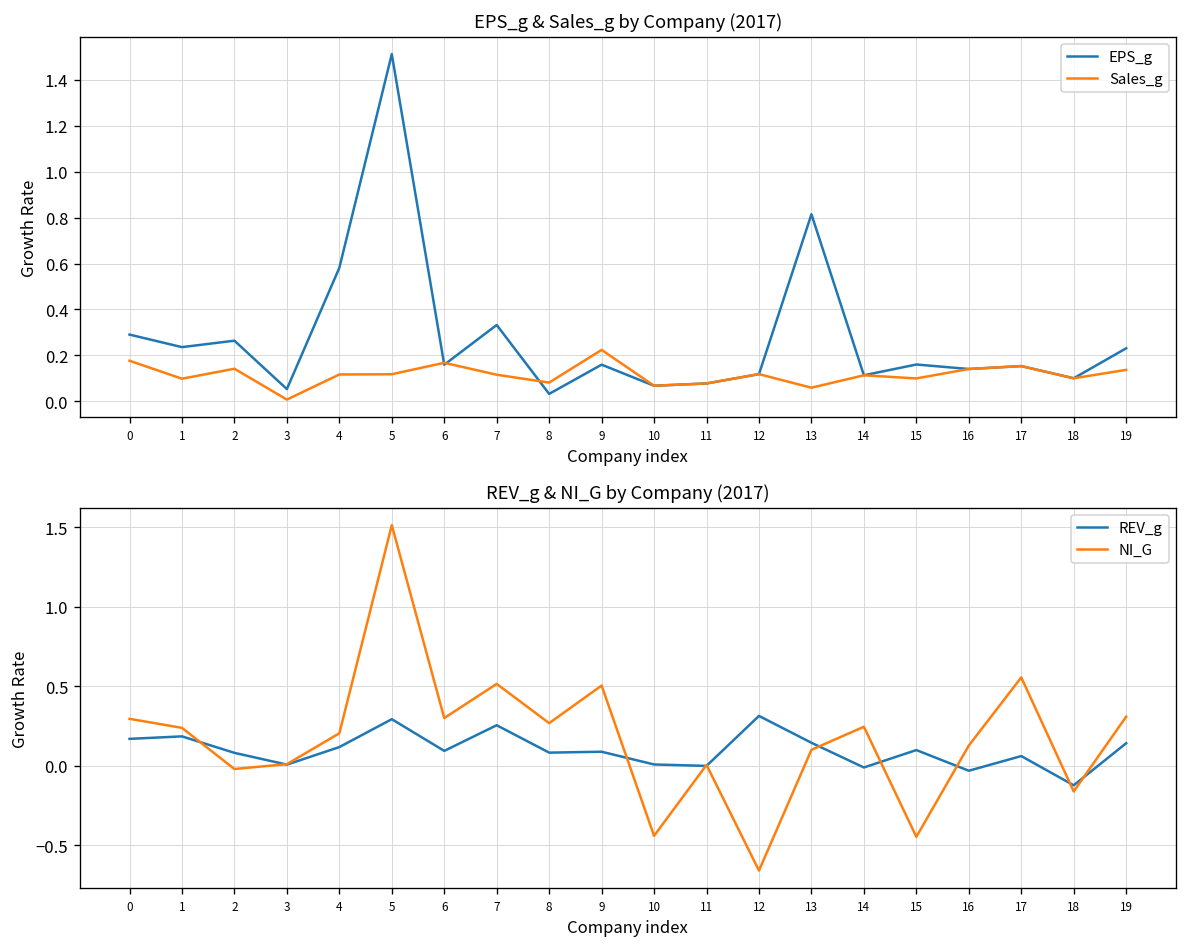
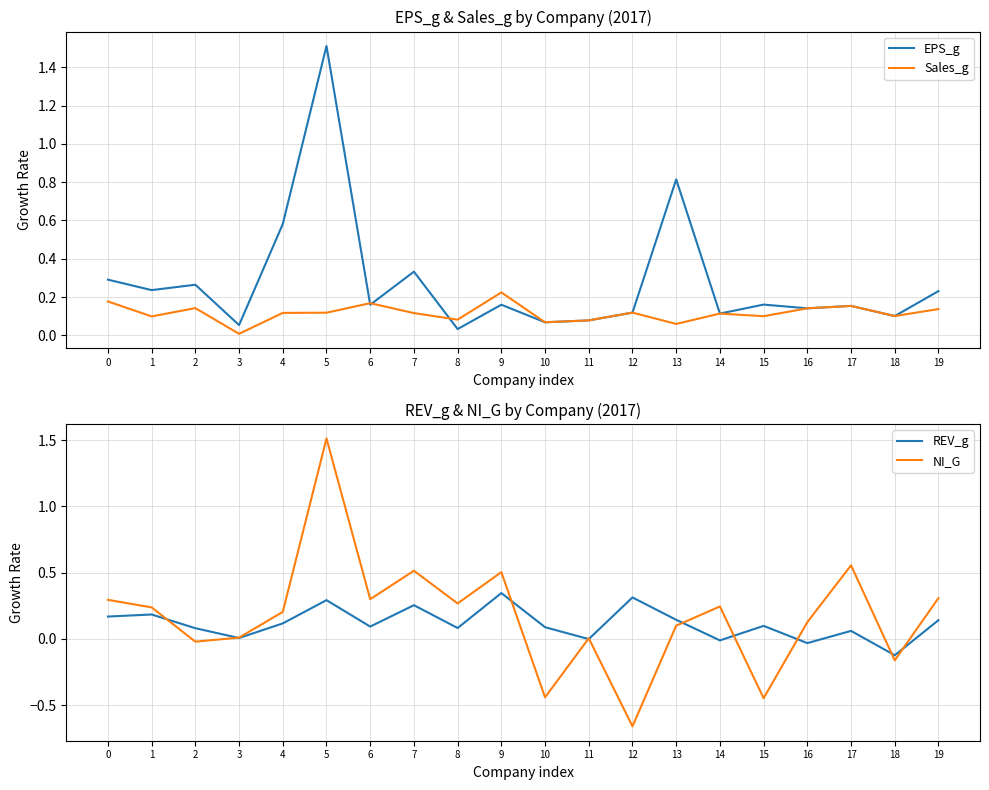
REV_g & NI_G by Company (2017), REV_g, 9: 0.09 -> 0.35
REV_g & NI_G by Company (2017), REV_g, 10: 0.01 -> 0.09
